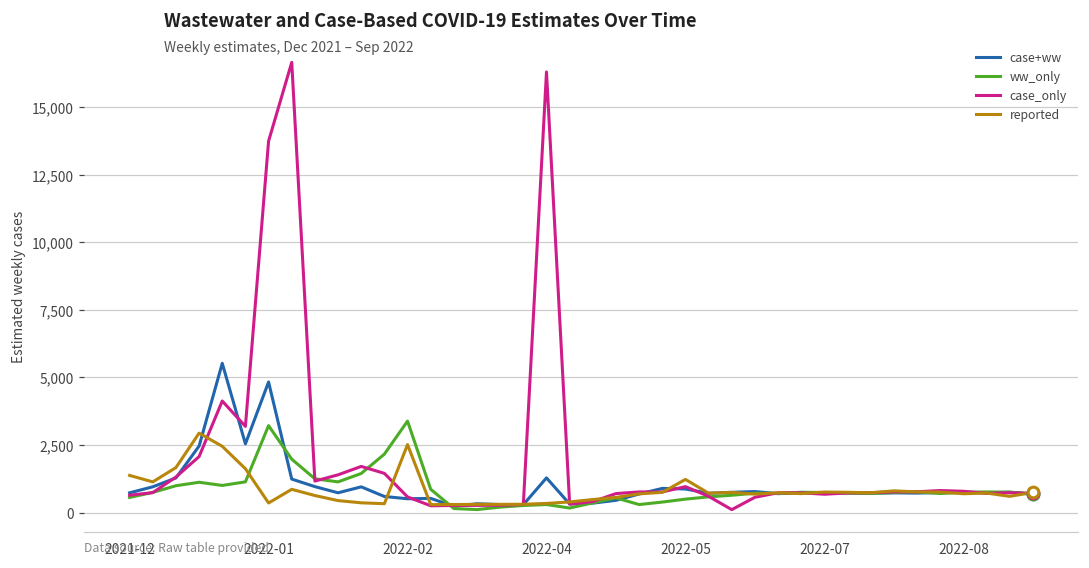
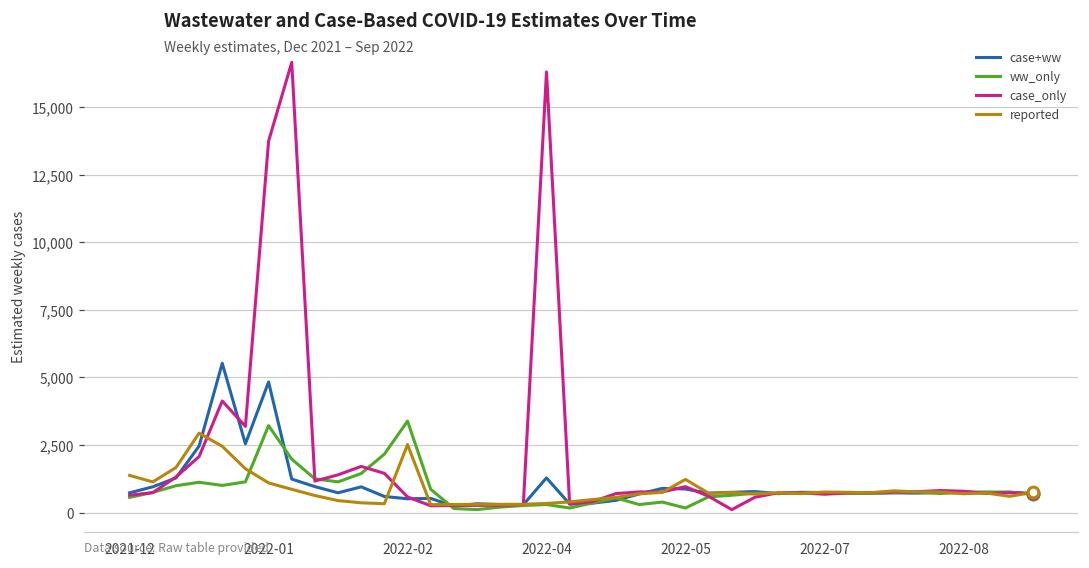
reported, 2022-01: 400 -> 1,100
ww_only, 2022-05: 500 -> 200
